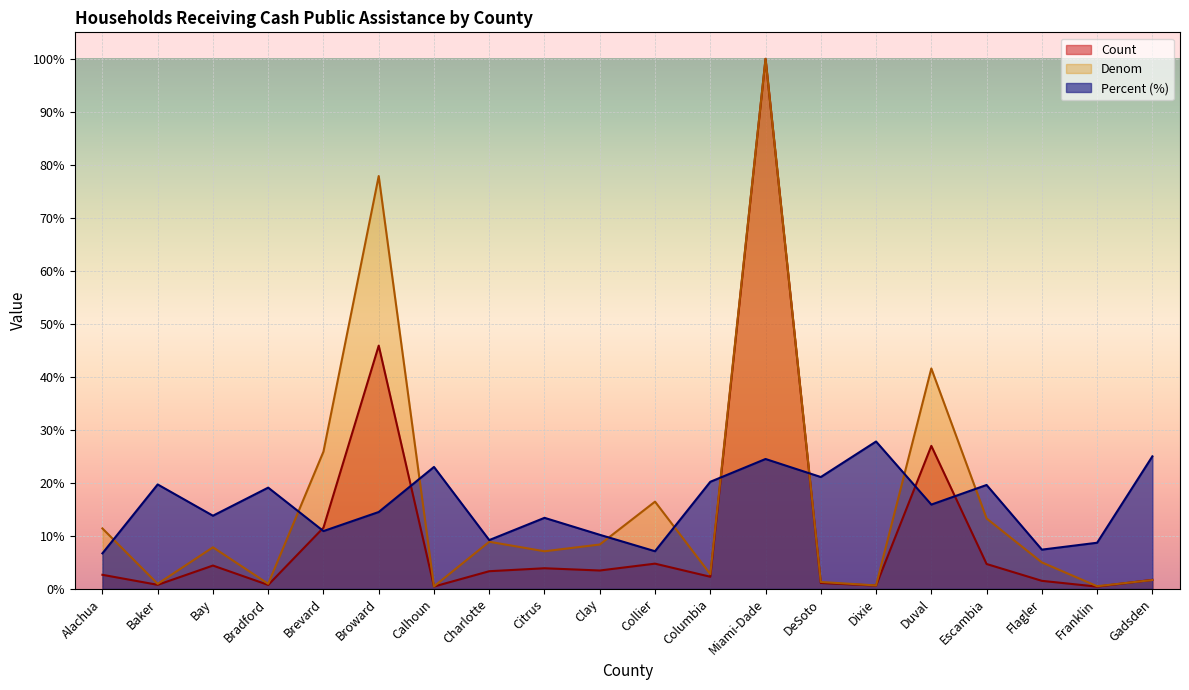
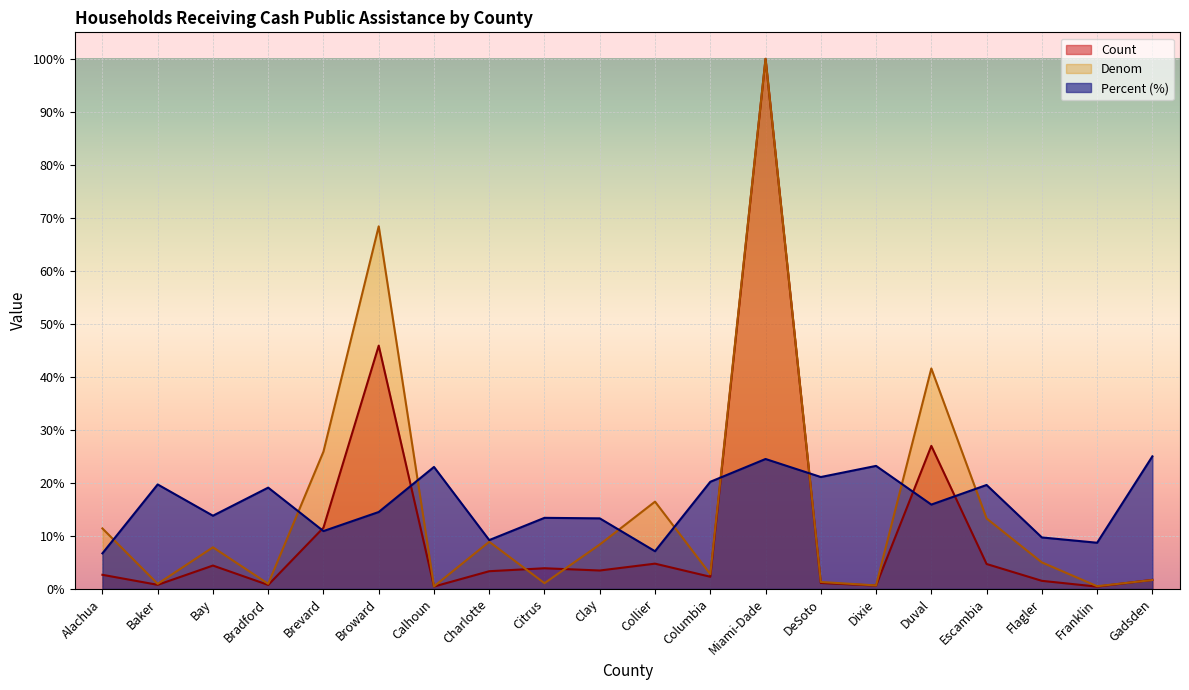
Denom, Broward: 78% -> 68%
Denom, Citrus: 7% -> 1%
Percent (%), Clay: 10% -> 13%
Percent (%), Dixie: 28% -> 23%
Percent (%), Flagler: 7% -> 10%
